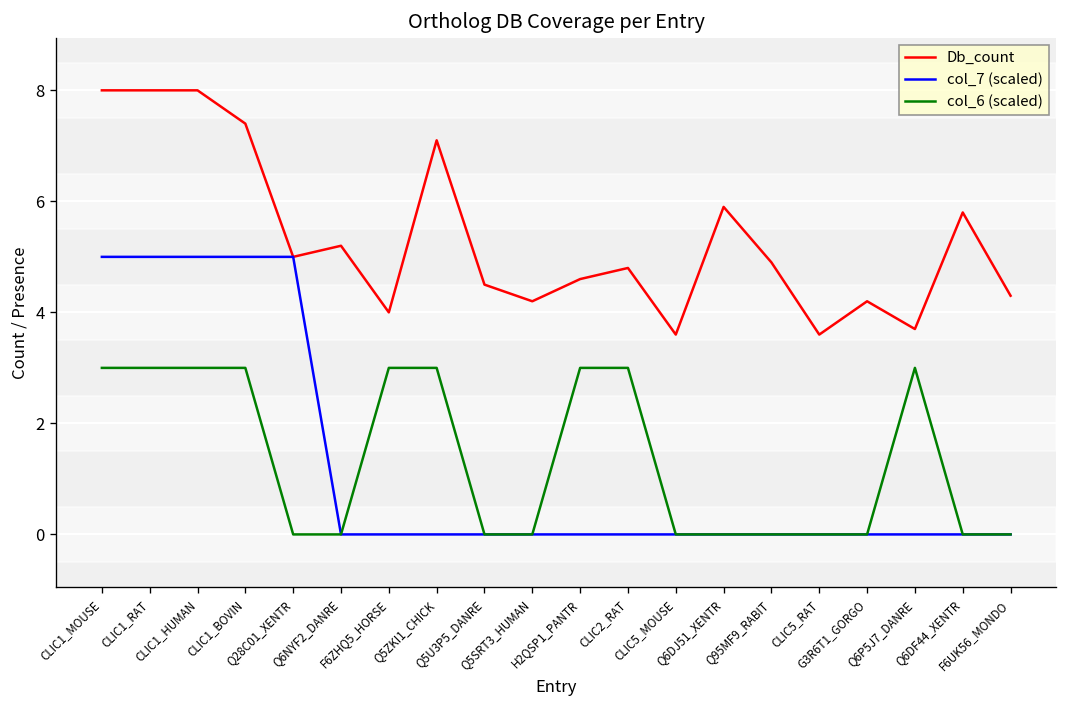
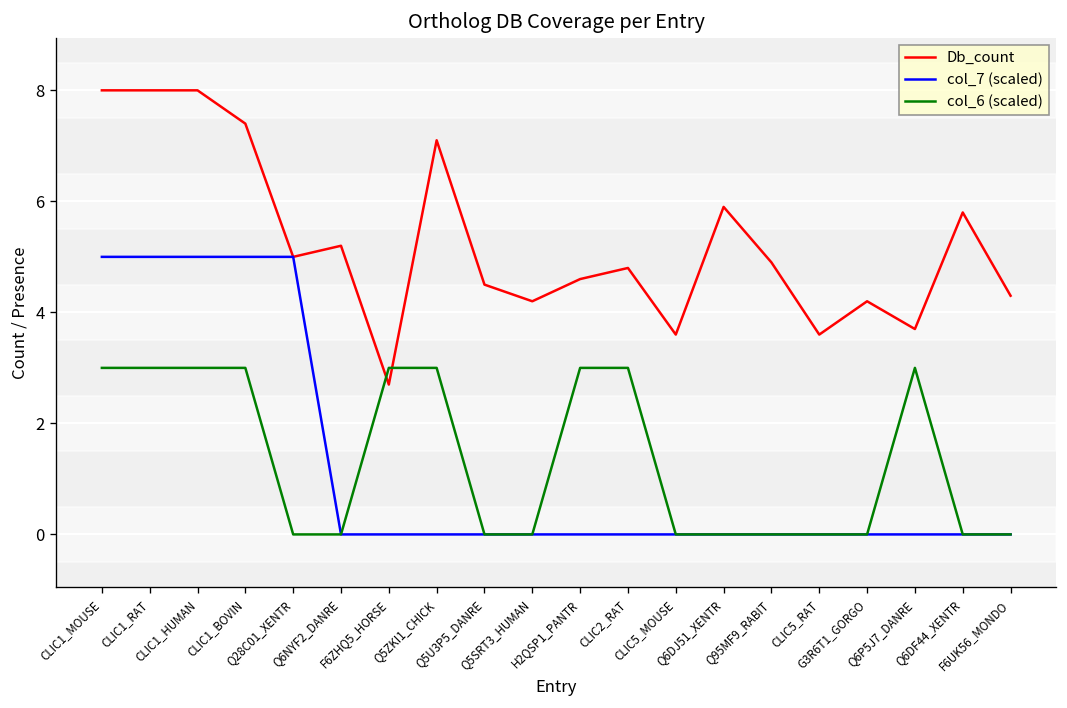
Db_count, F6ZHQ5_HORSE: 4.0 -> 2.7
